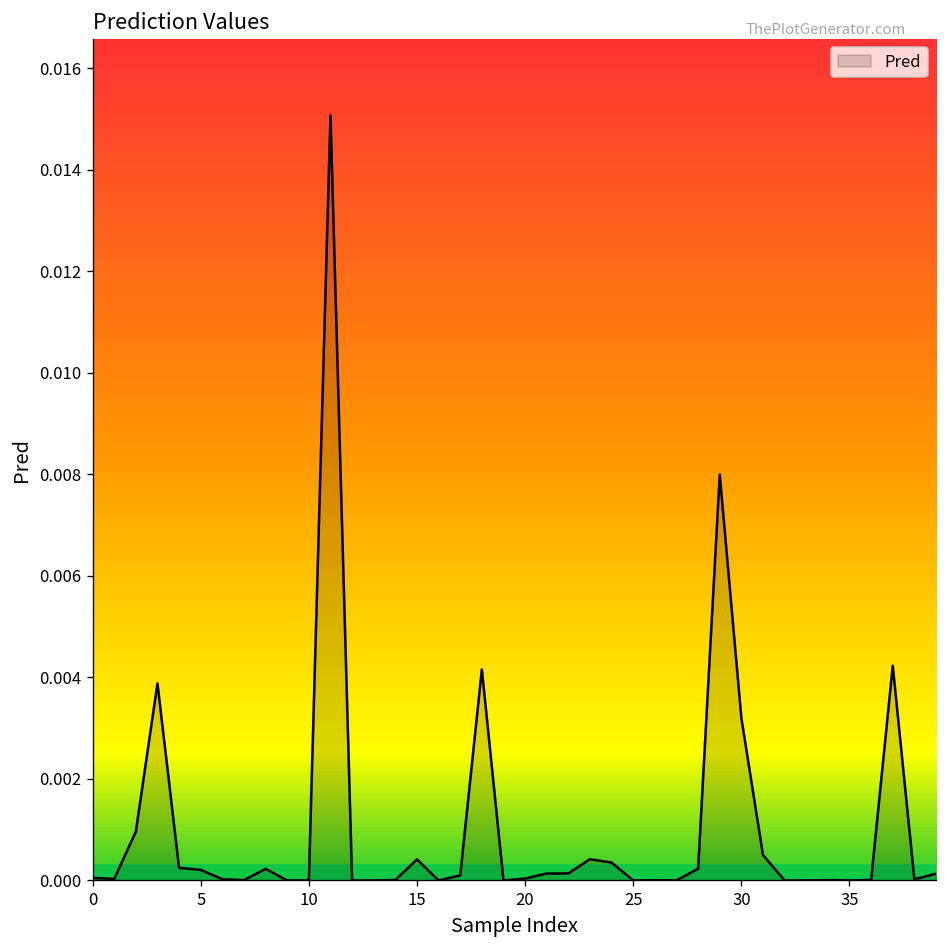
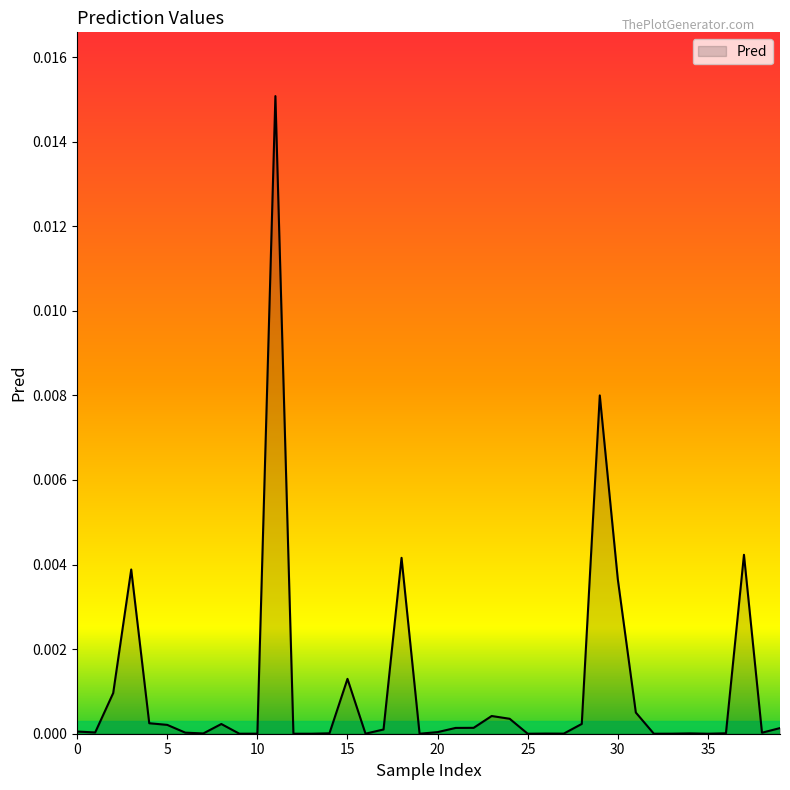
15: 0.0004 -> 0.0013
30: 0.0032 -> 0.0037
